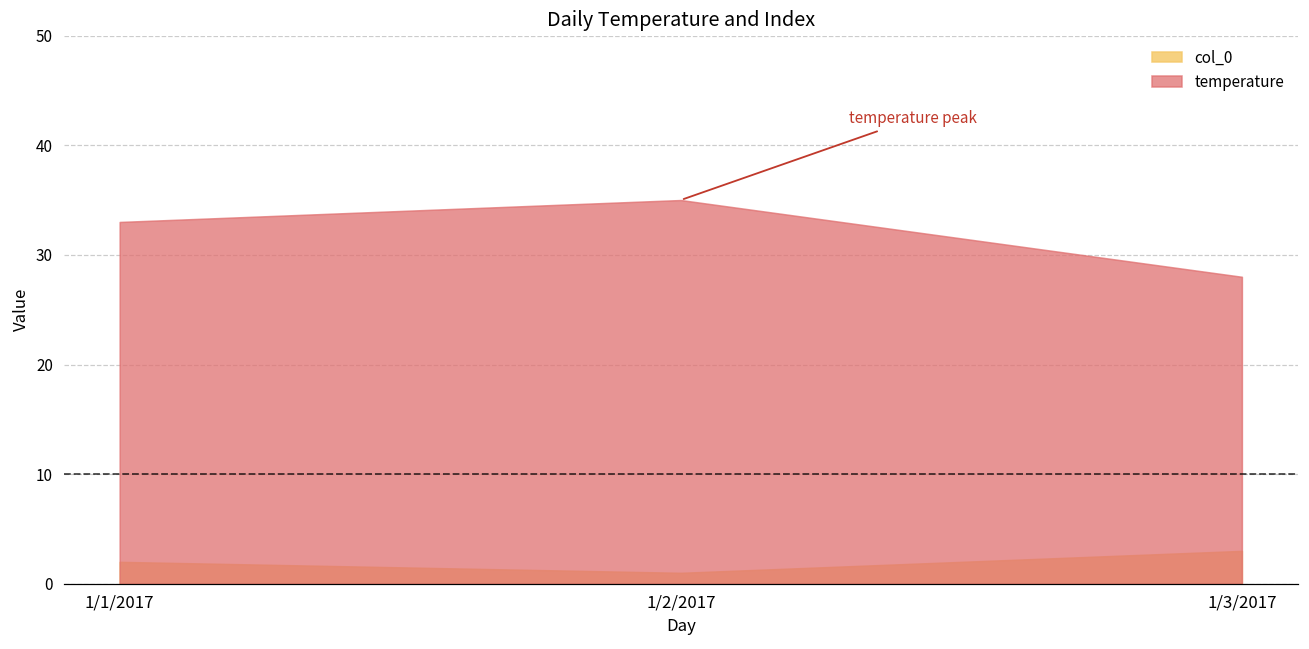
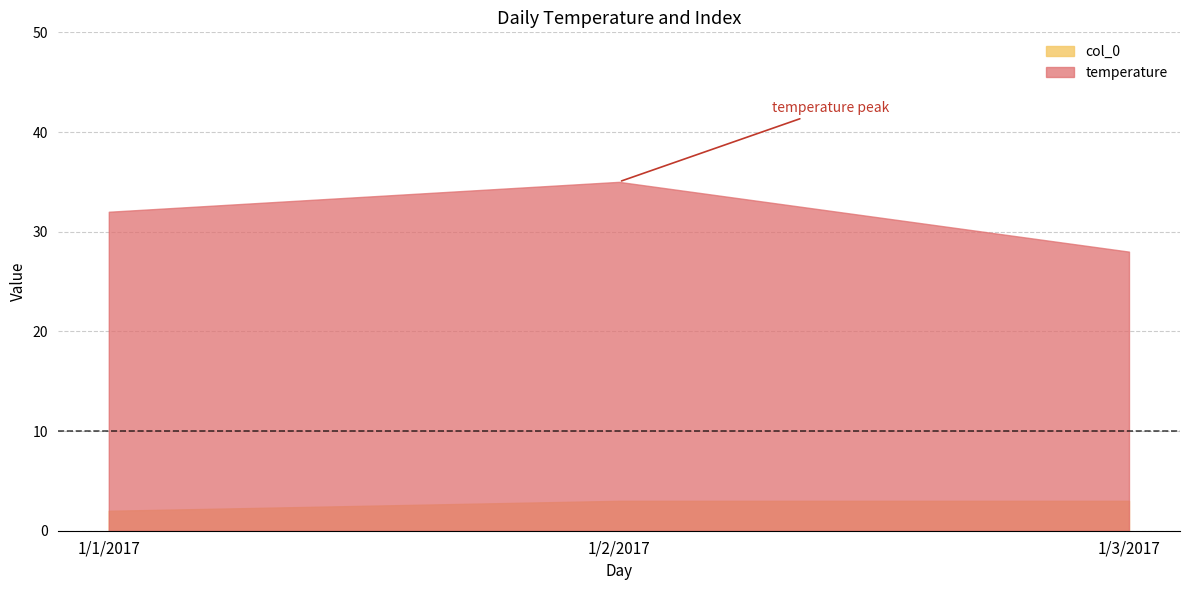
temperature, 1/1/2017: 33 -> 32
col_0, 1/2/2017: 1 -> 3
